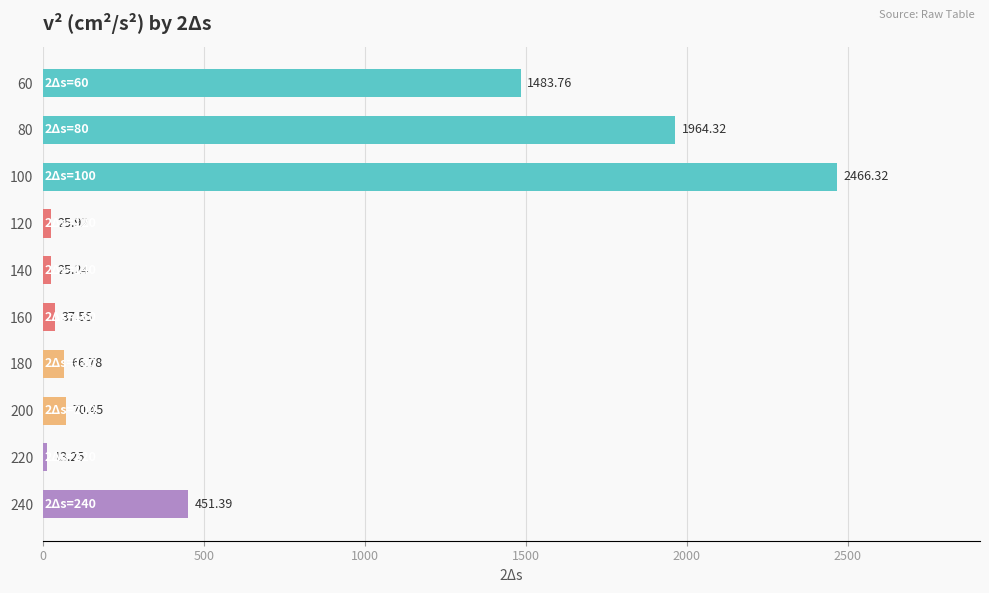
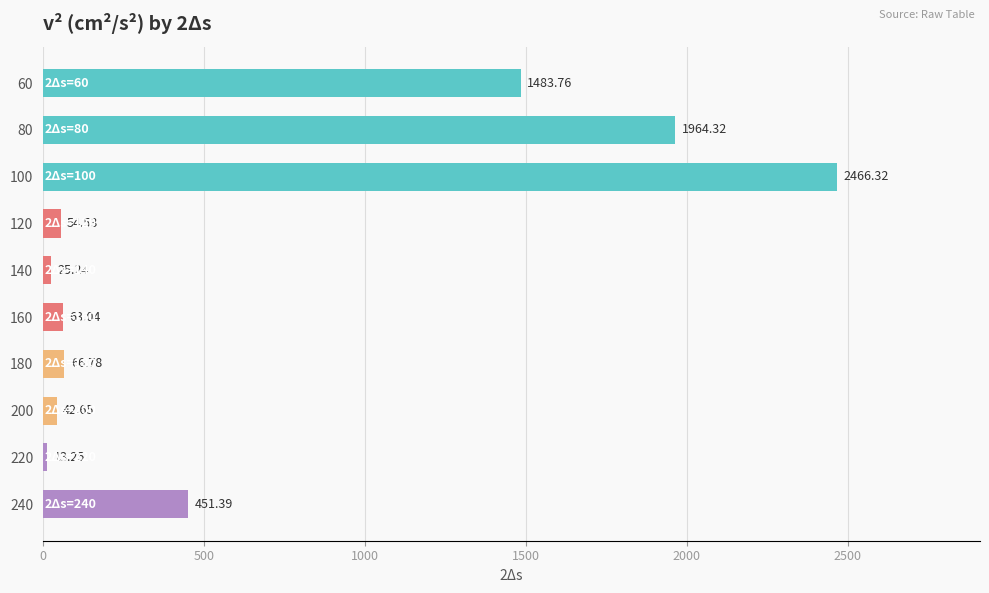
120: 25.92 -> 54.53
160: 37.55 -> 63.04
200: 70.45 -> 42.65
